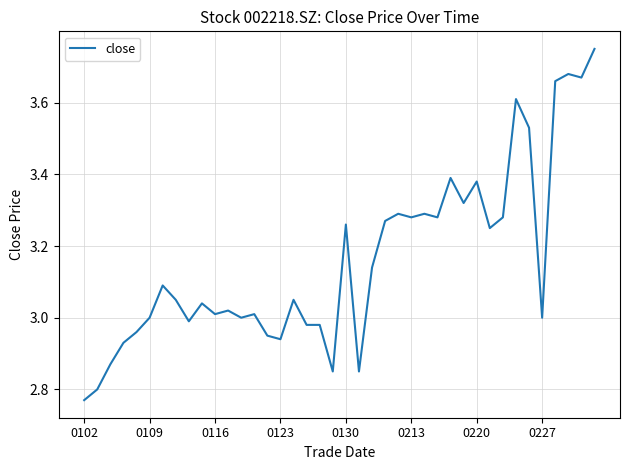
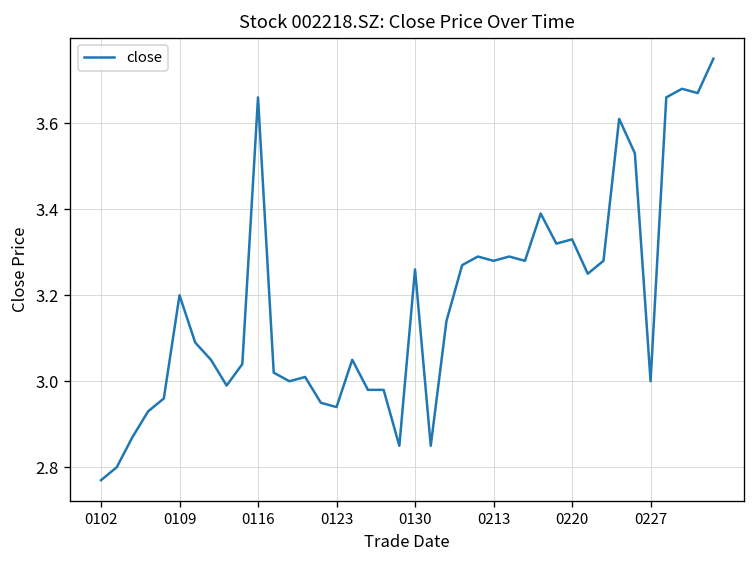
0109: 3.0 -> 3.2
0116: 3.01 -> 3.66
0220: 3.38 -> 3.33
